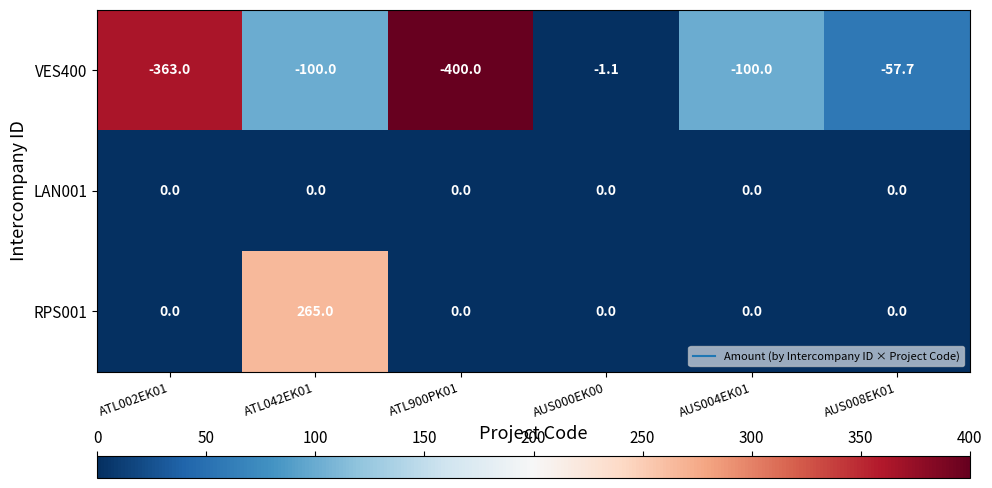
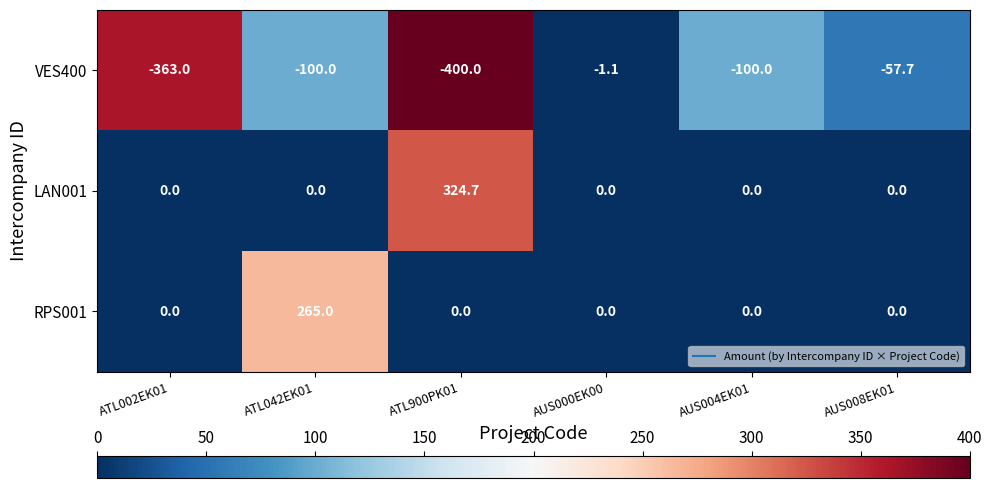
LAN001, ATL900PK01: 0.0 -> 324.7
